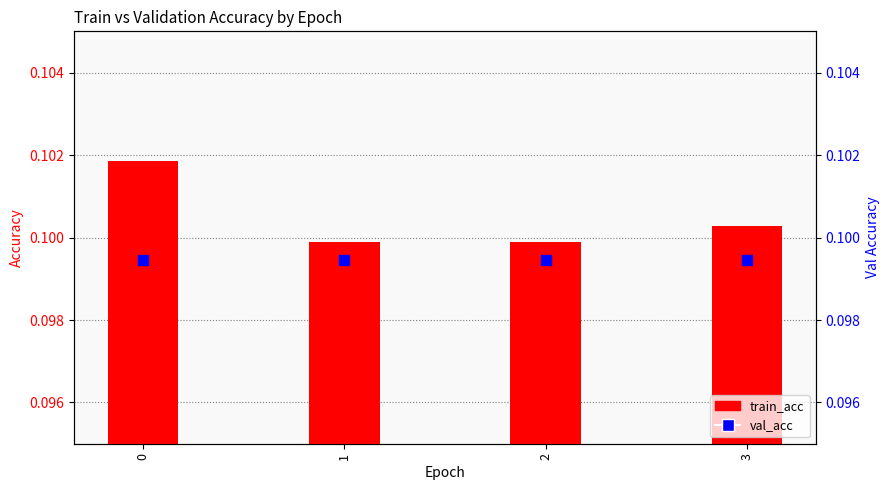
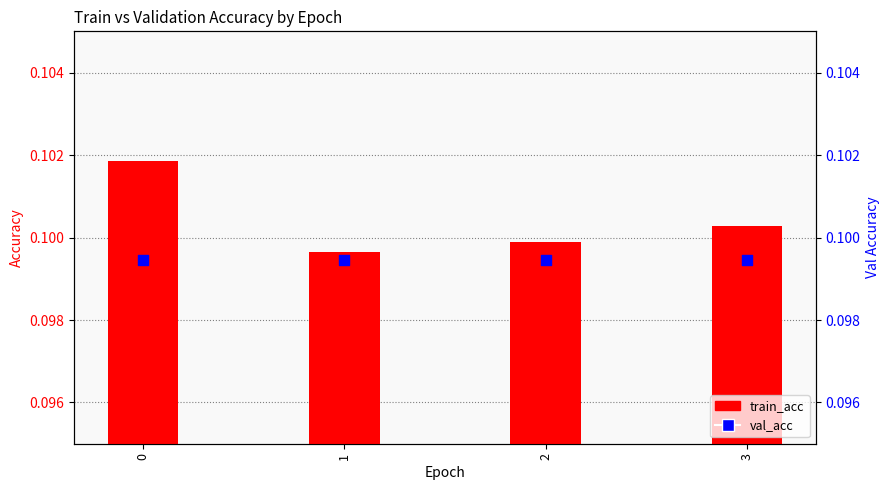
train_acc, 1: 0.0999 -> 0.0996
